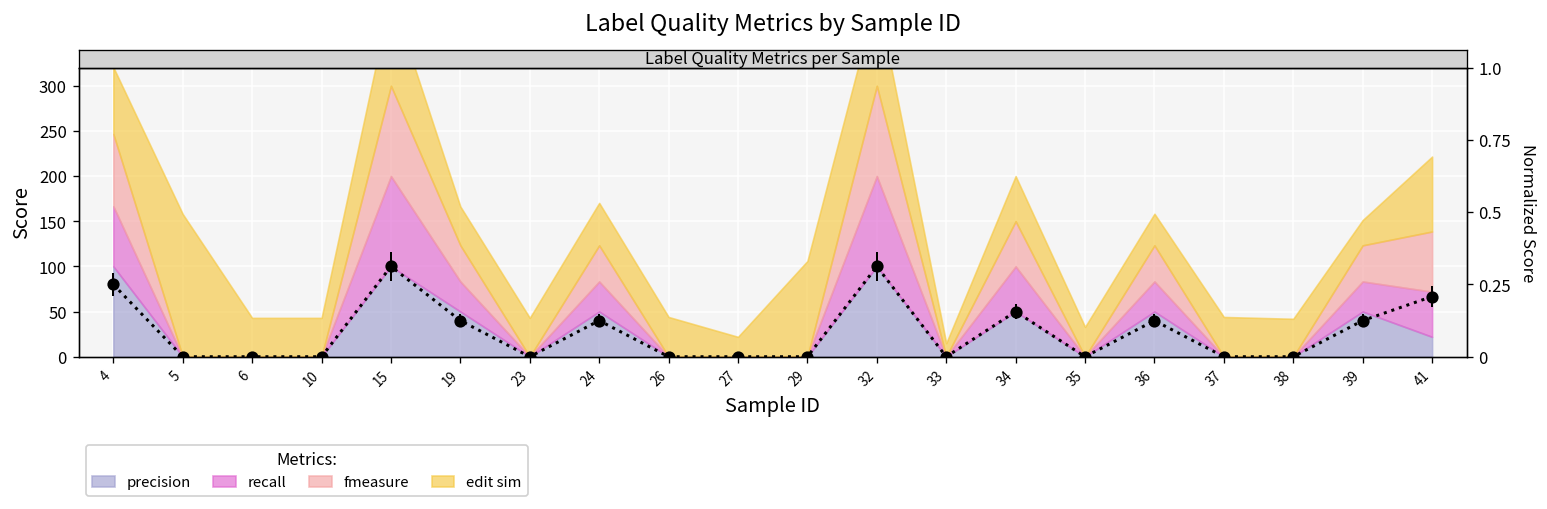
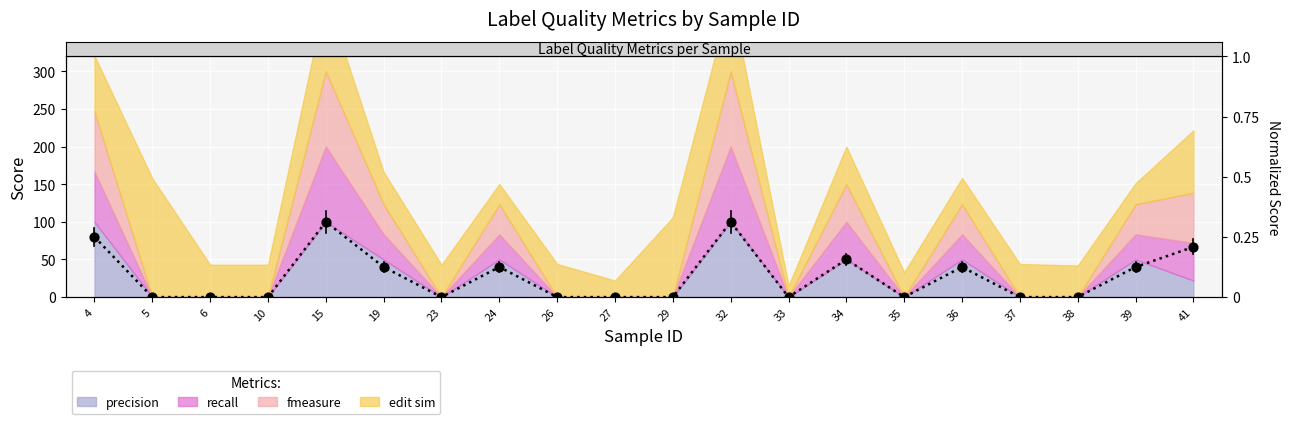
edit sim, 24: 50 -> 30
